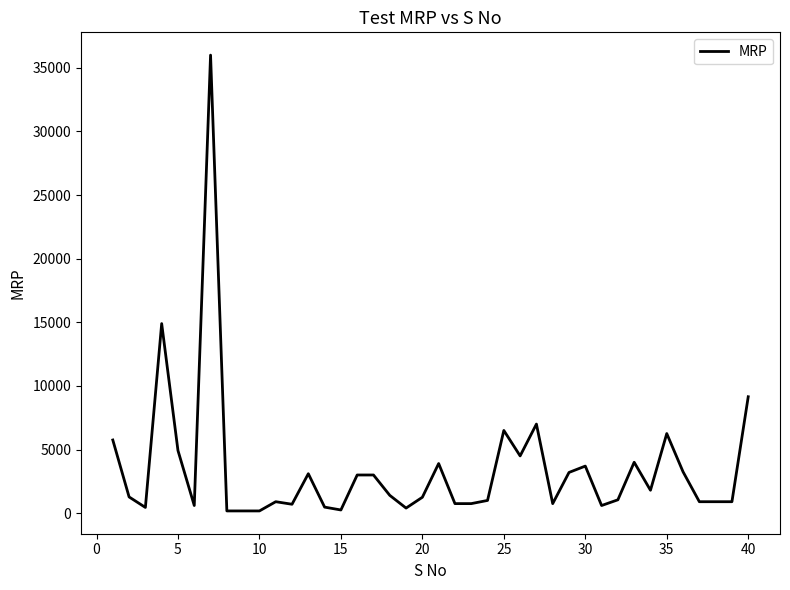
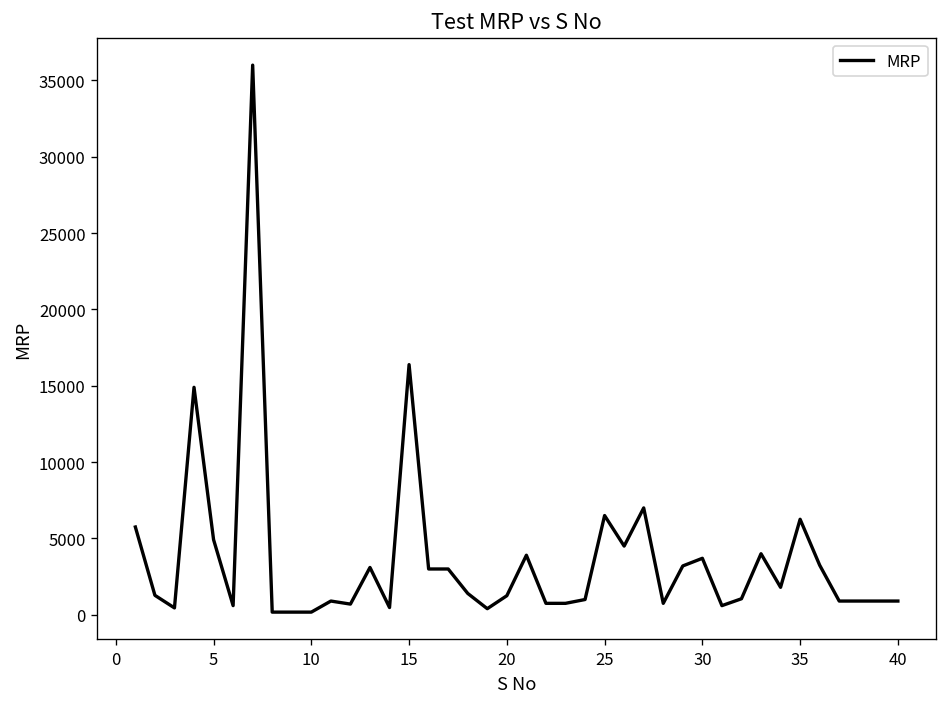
15: 300 -> 16400
40: 9100 -> 900
